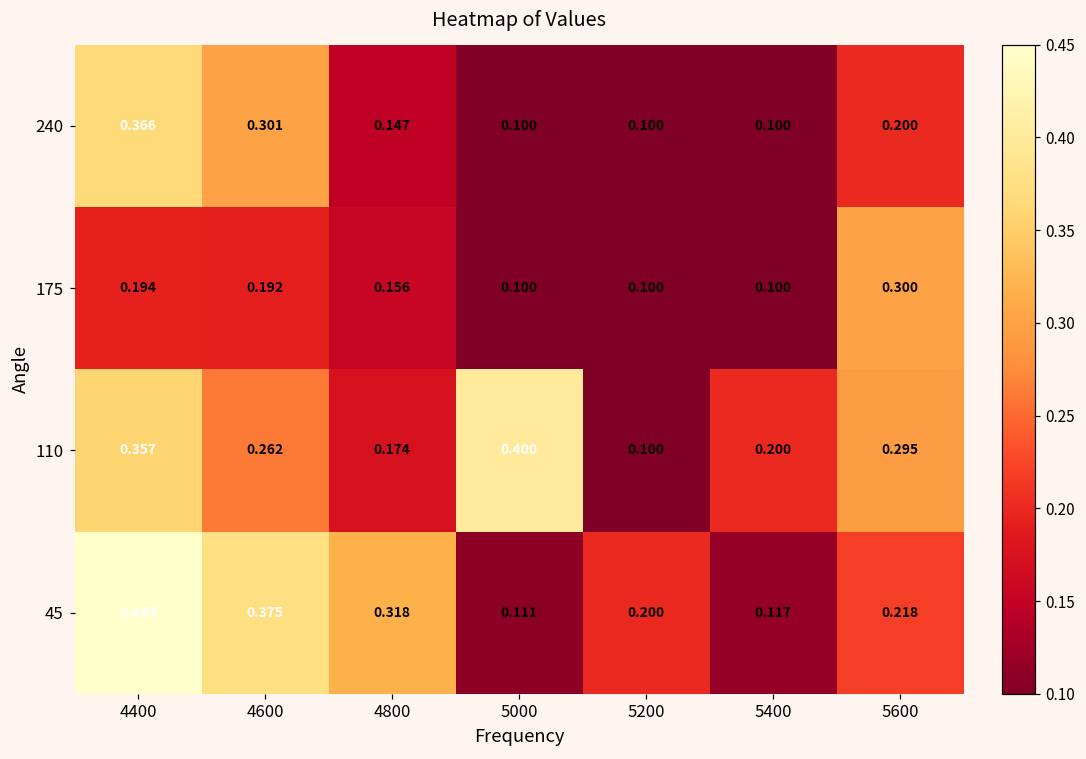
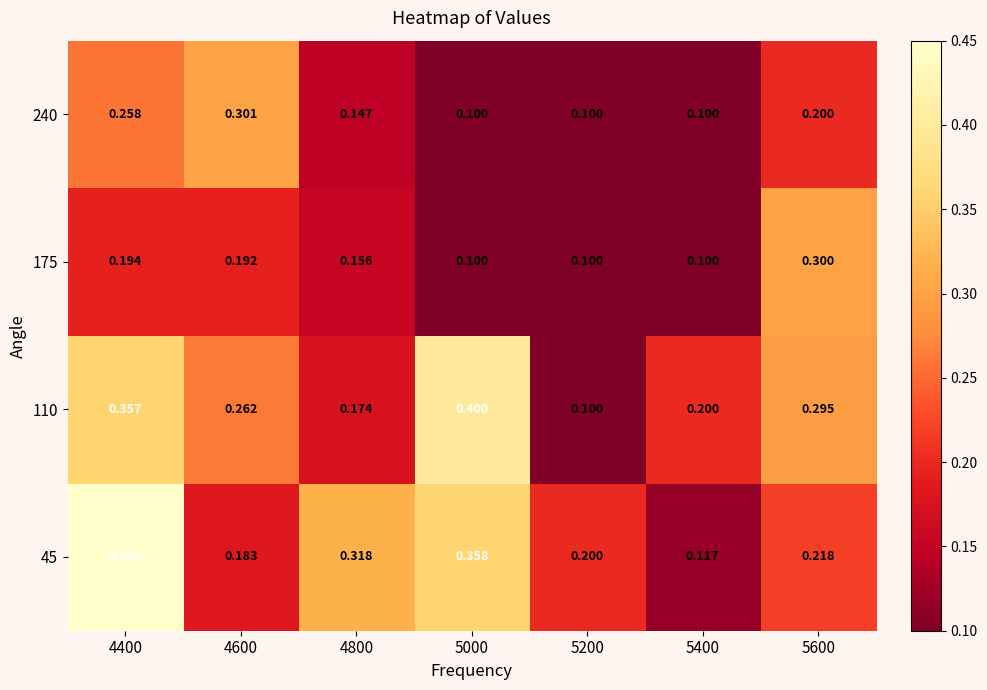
240, 4400: 0.366 -> 0.258
45, 4600: 0.375 -> 0.183
45, 5000: 0.111 -> 0.358
